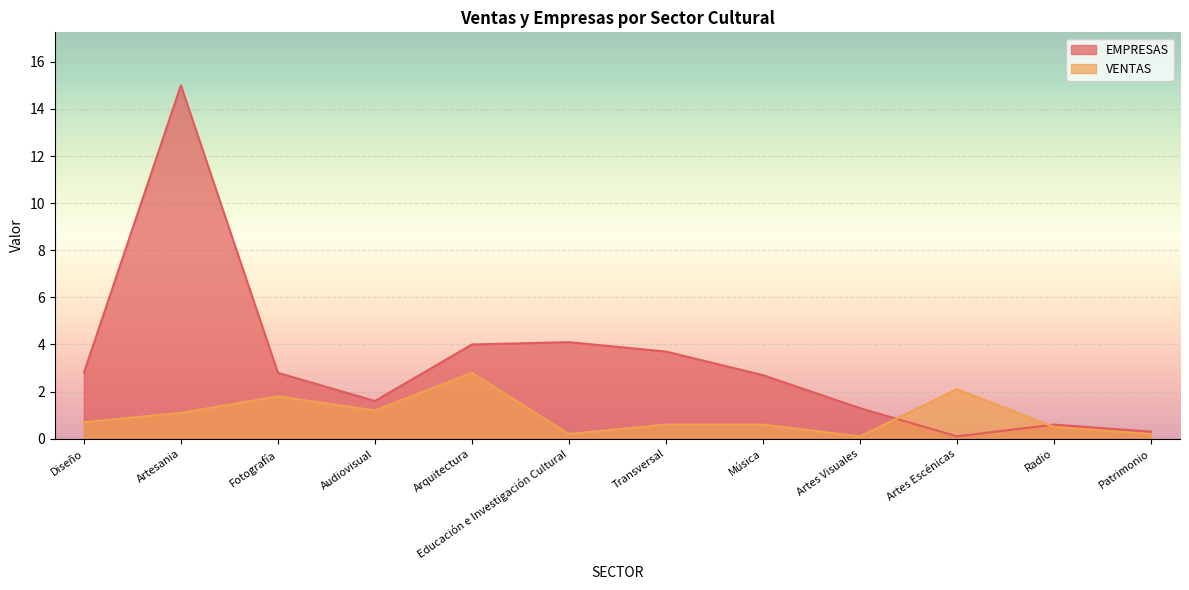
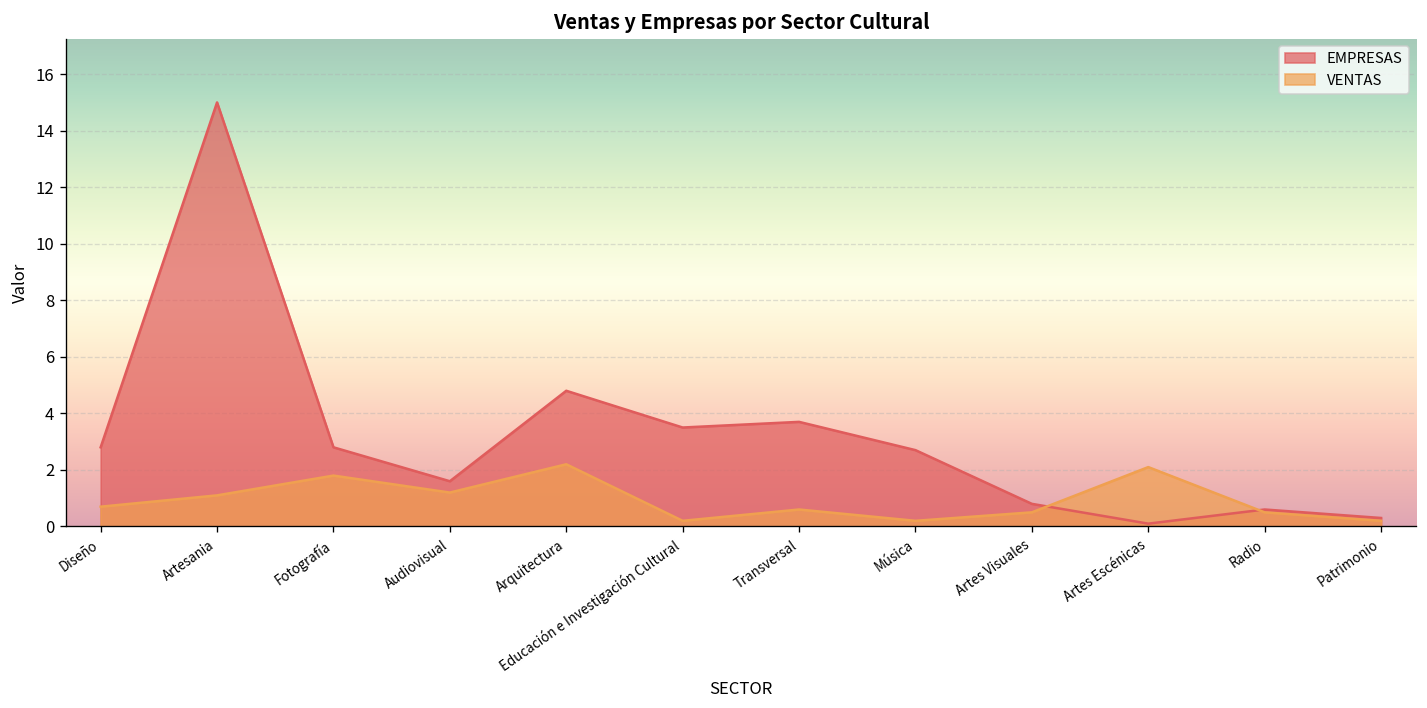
EMPRESAS, Arquitectura: 4.0 -> 4.8
VENTAS, Arquitectura: 2.8 -> 2.2
EMPRESAS, Educación e Investigación Cultural: 4.1 -> 3.5
VENTAS, Música: 0.6 -> 0.2
EMPRESAS, Artes Visuales: 1.3 -> 0.8
VENTAS, Artes Visuales: 0.1 -> 0.5
